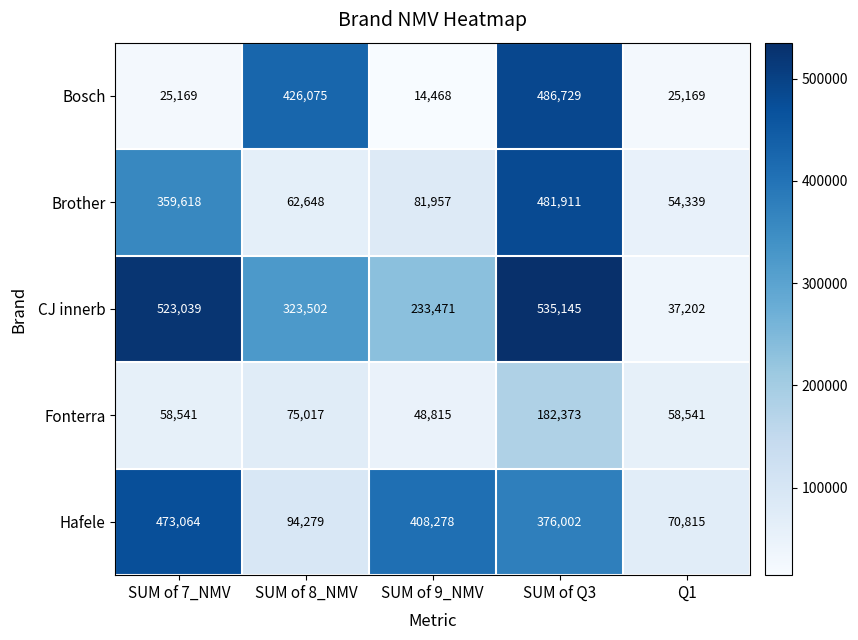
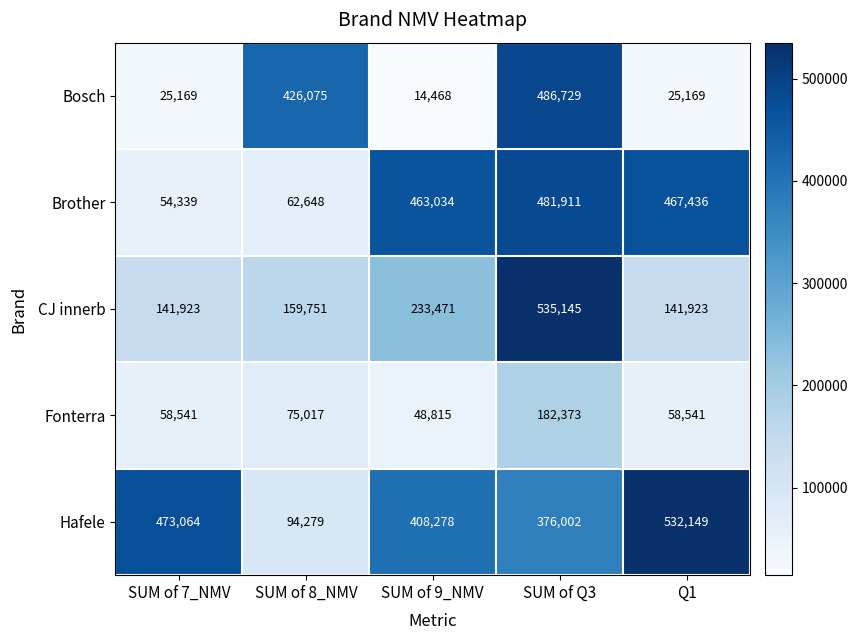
Brother, SUM of 7_NMV: 359,618 -> 54,339
Brother, SUM of 9_NMV: 81,957 -> 463,034
Brother, Q1: 54,339 -> 467,436
CJ innerb, SUM of 7_NMV: 523,039 -> 141,923
CJ innerb, SUM of 8_NMV: 323,502 -> 159,751
CJ innerb, Q1: 37,202 -> 141,923
Hafele, Q1: 70,815 -> 532,149
